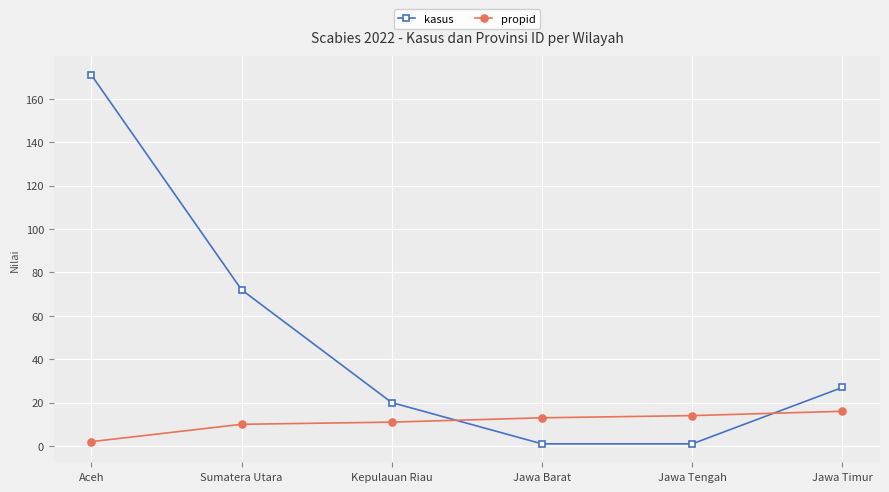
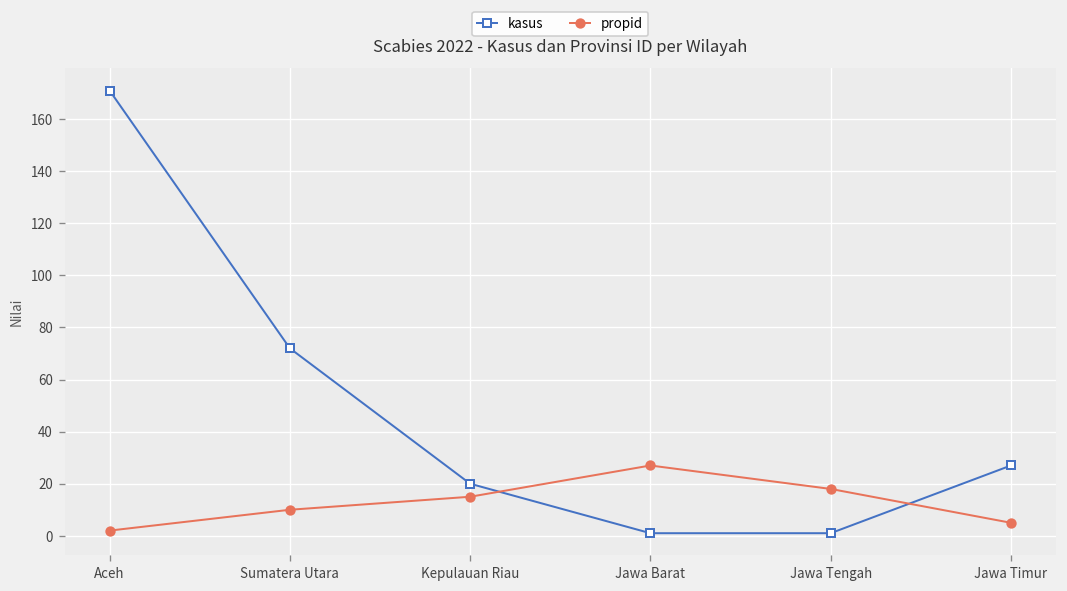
propid, Kepulauan Riau: 11 -> 15
propid, Jawa Barat: 13 -> 27
propid, Jawa Tengah: 14 -> 18
propid, Jawa Timur: 16 -> 5
